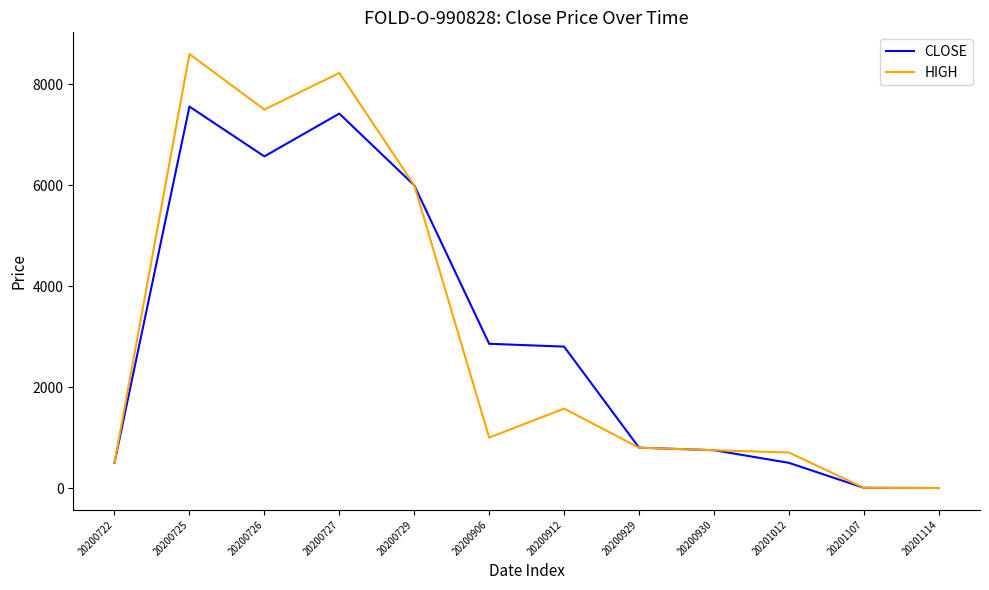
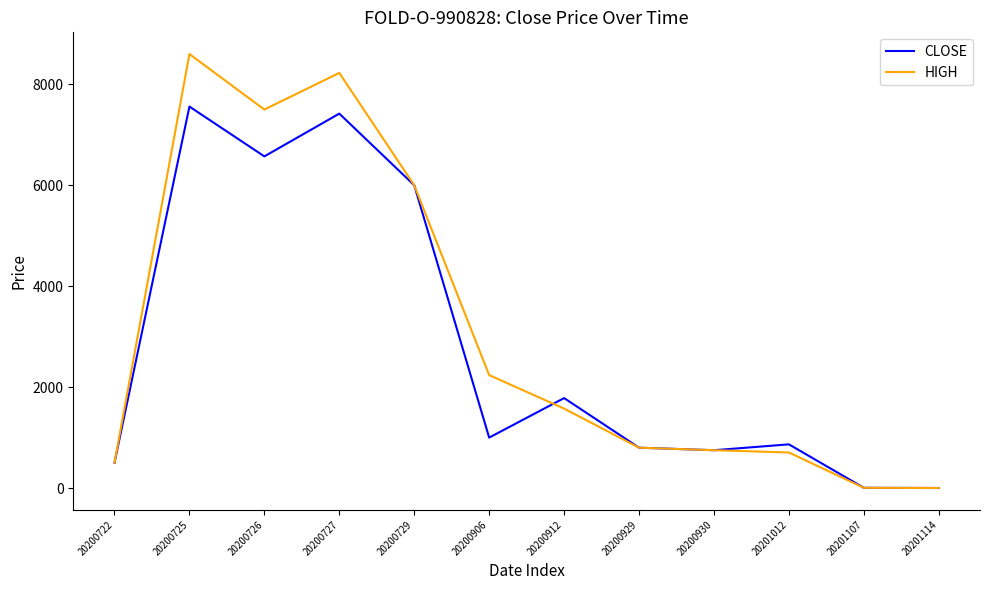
CLOSE, 20200906: 2900 -> 1000
HIGH, 20200906: 1000 -> 2200
CLOSE, 20200912: 2800 -> 1800
CLOSE, 20201012: 500 -> 900
